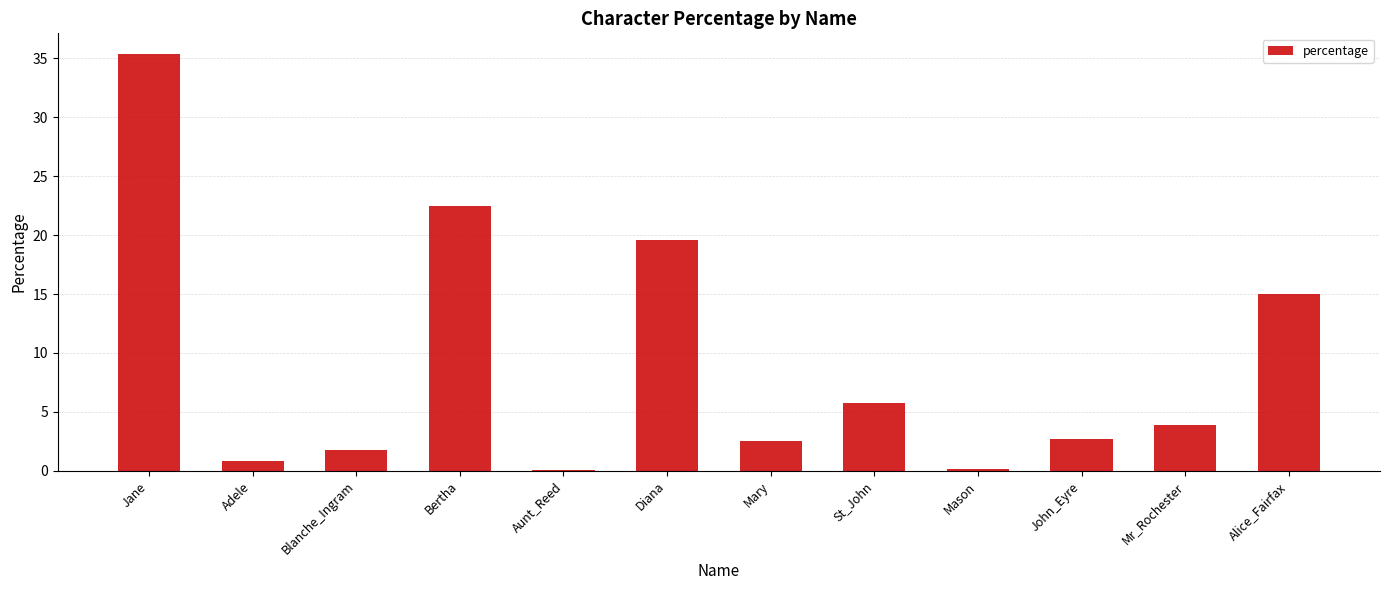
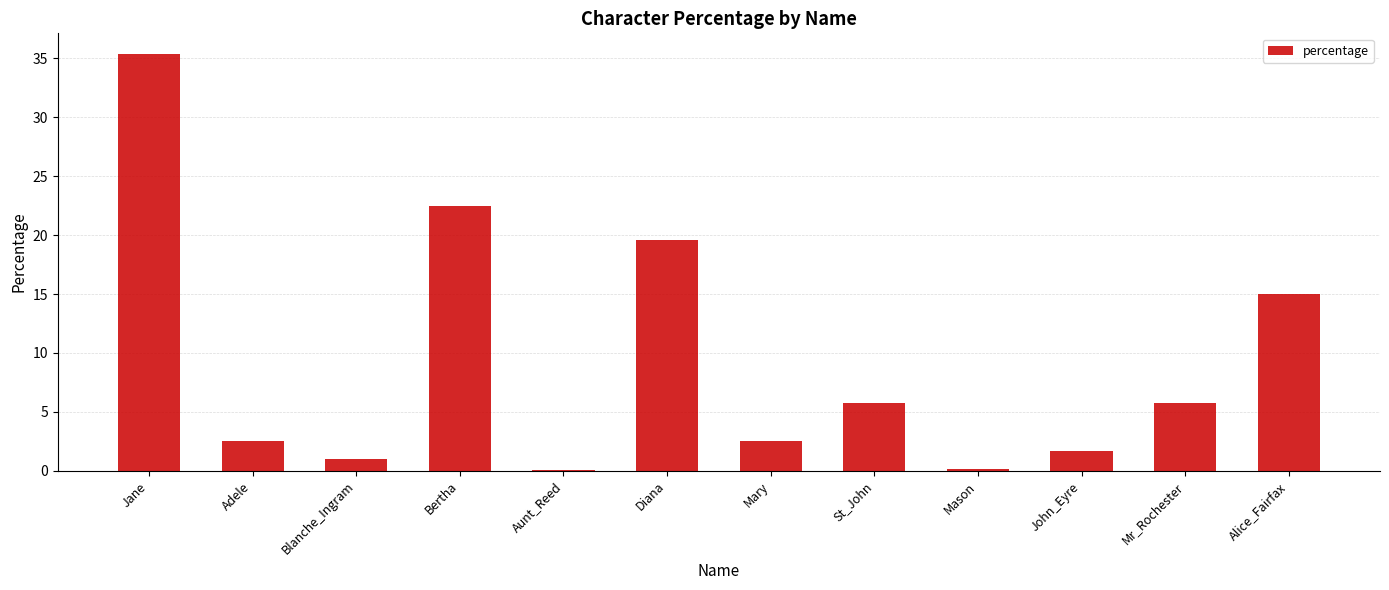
Adele: 0.8 -> 2.5
Blanche_Ingram: 1.8 -> 1.0
John_Eyre: 2.7 -> 1.6
Mr_Rochester: 3.9 -> 5.7
